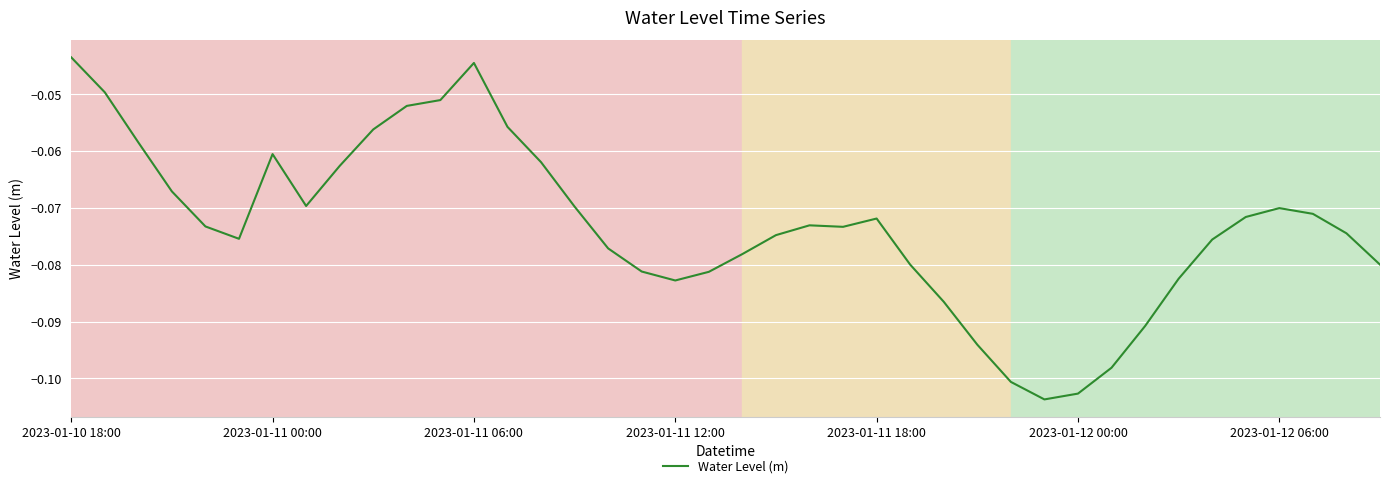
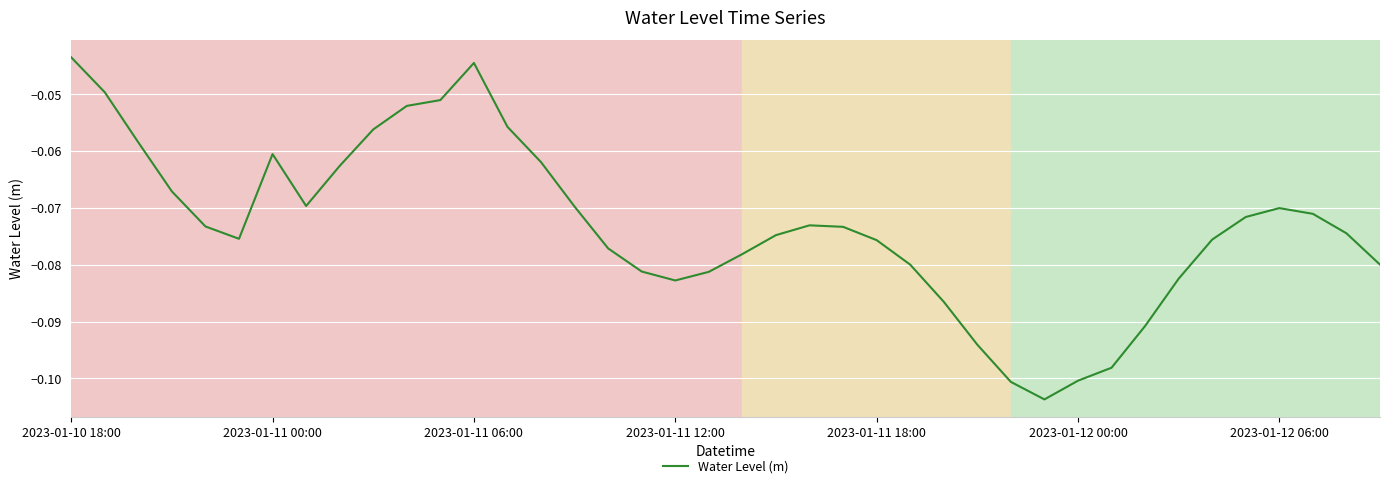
2023-01-11 18:00: -0.072 -> -0.076
2023-01-12 00:00: -0.103 -> -0.100
